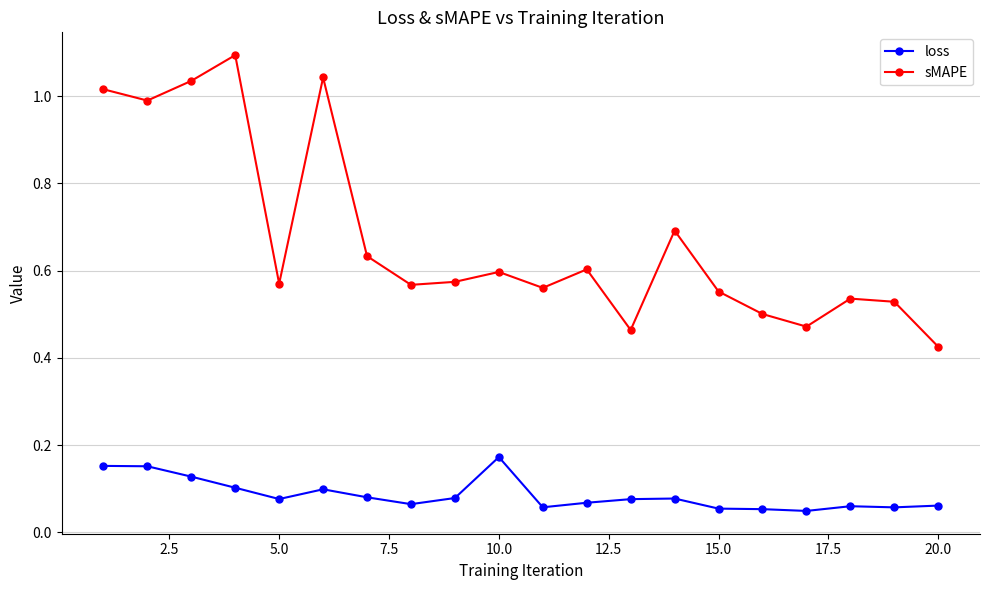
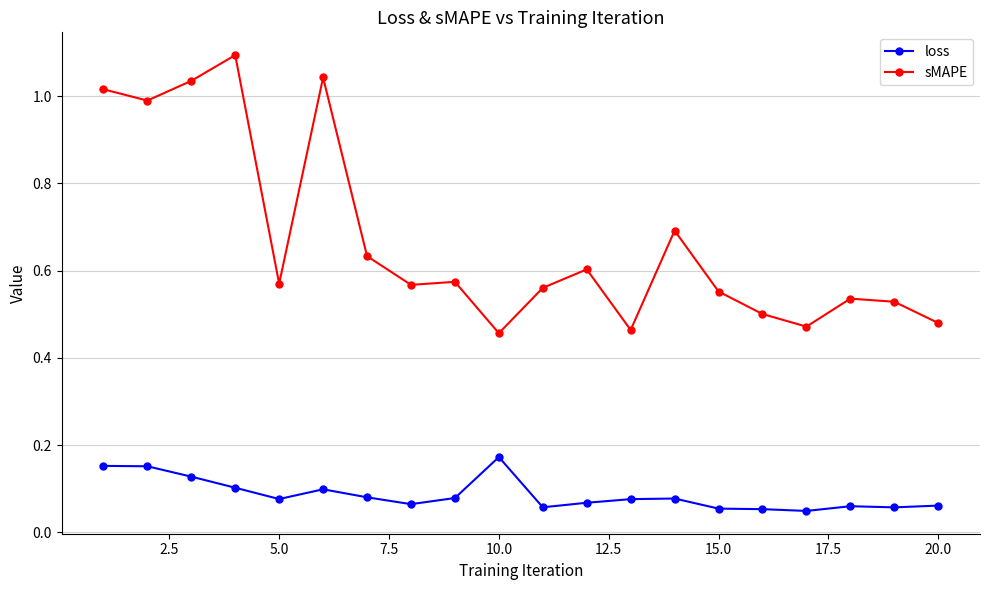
sMAPE, 10.0: 0.60 -> 0.46
sMAPE, 20.0: 0.43 -> 0.48
